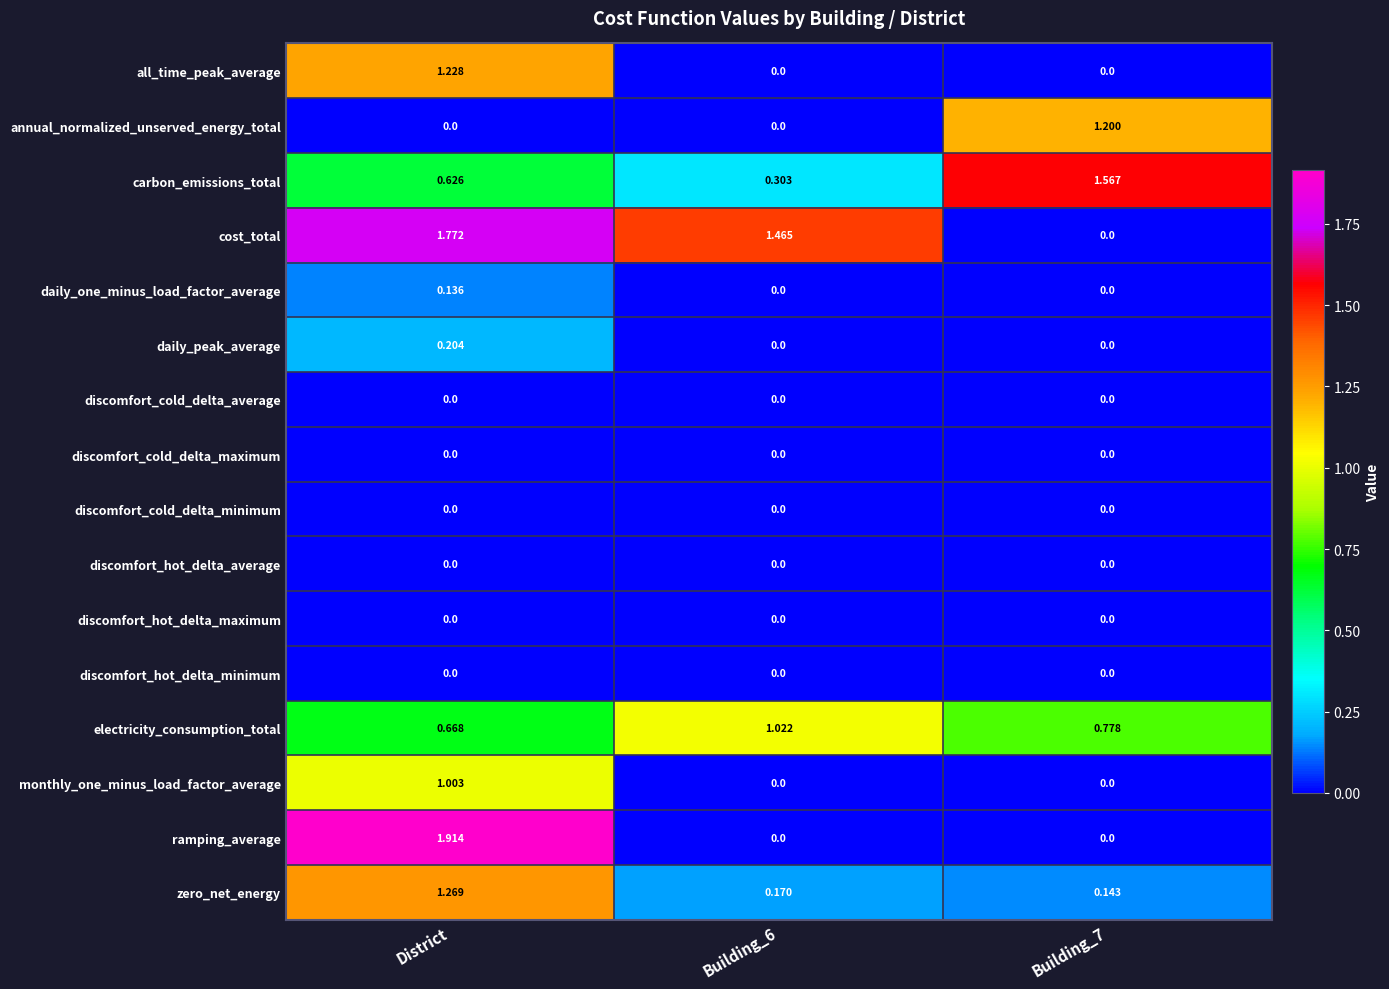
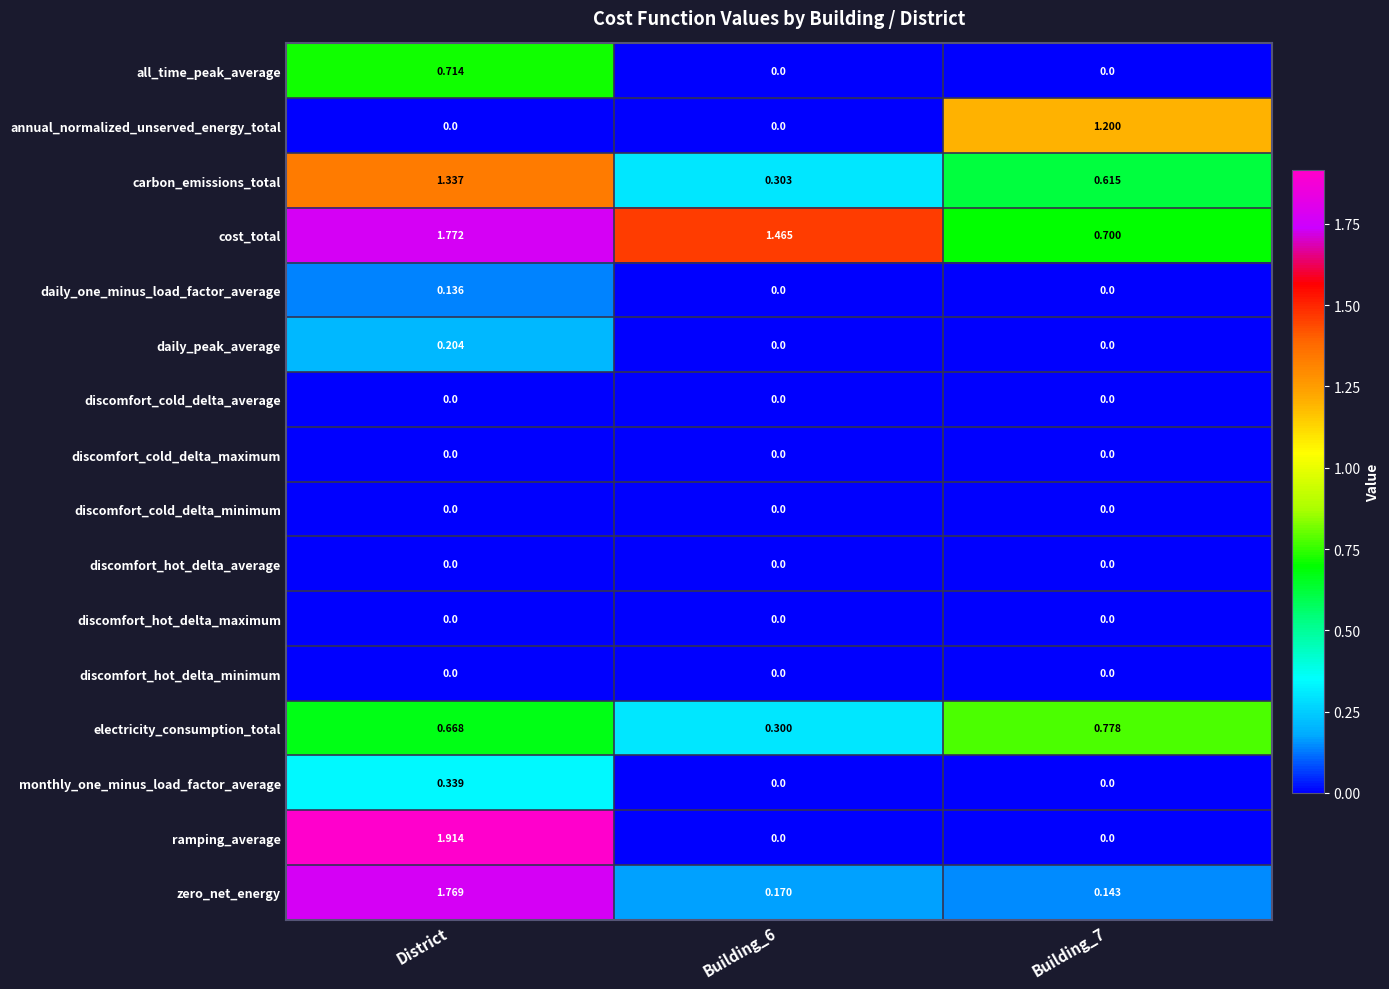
all_time_peak_average, District: 1.228 -> 0.714
carbon_emissions_total, District: 0.626 -> 1.337
carbon_emissions_total, Building_7: 1.567 -> 0.615
cost_total, Building_7: 0.0 -> 0.700
electricity_consumption_total, Building_6: 1.022 -> 0.300
monthly_one_minus_load_factor_average, District: 1.003 -> 0.339
zero_net_energy, District: 1.269 -> 1.769
